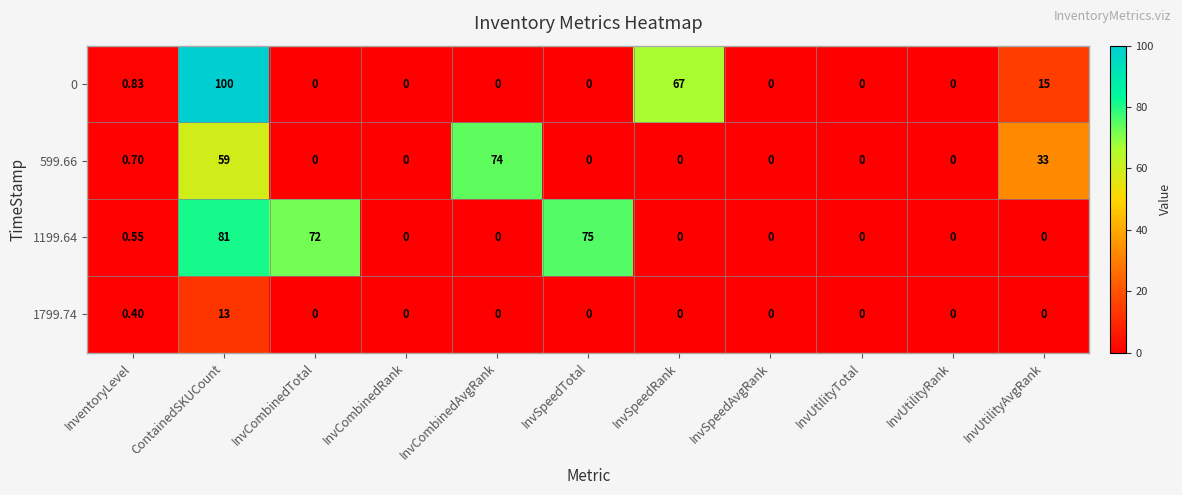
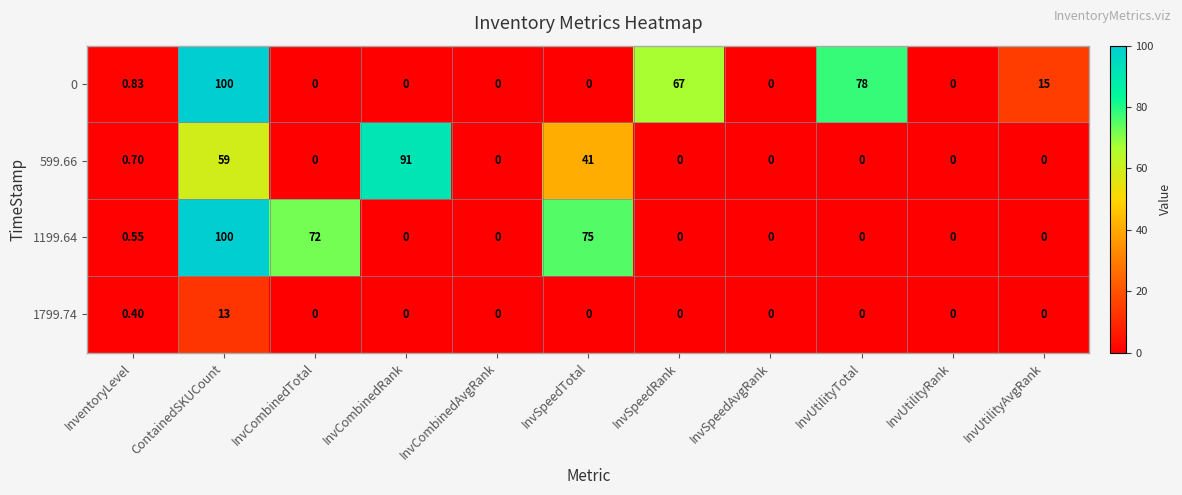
0, InvUtilityTotal: 0 -> 78
599.66, InvCombinedRank: 0 -> 91
599.66, InvCombinedAvgRank: 74 -> 0
599.66, InvSpeedTotal: 0 -> 41
599.66, InvUtilityAvgRank: 33 -> 0
1199.64, ContainedSKUCount: 81 -> 100
